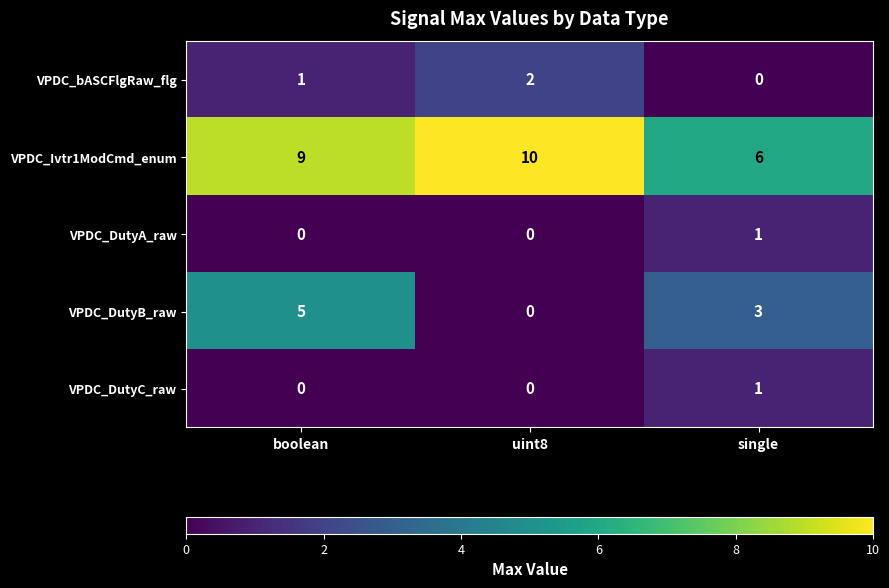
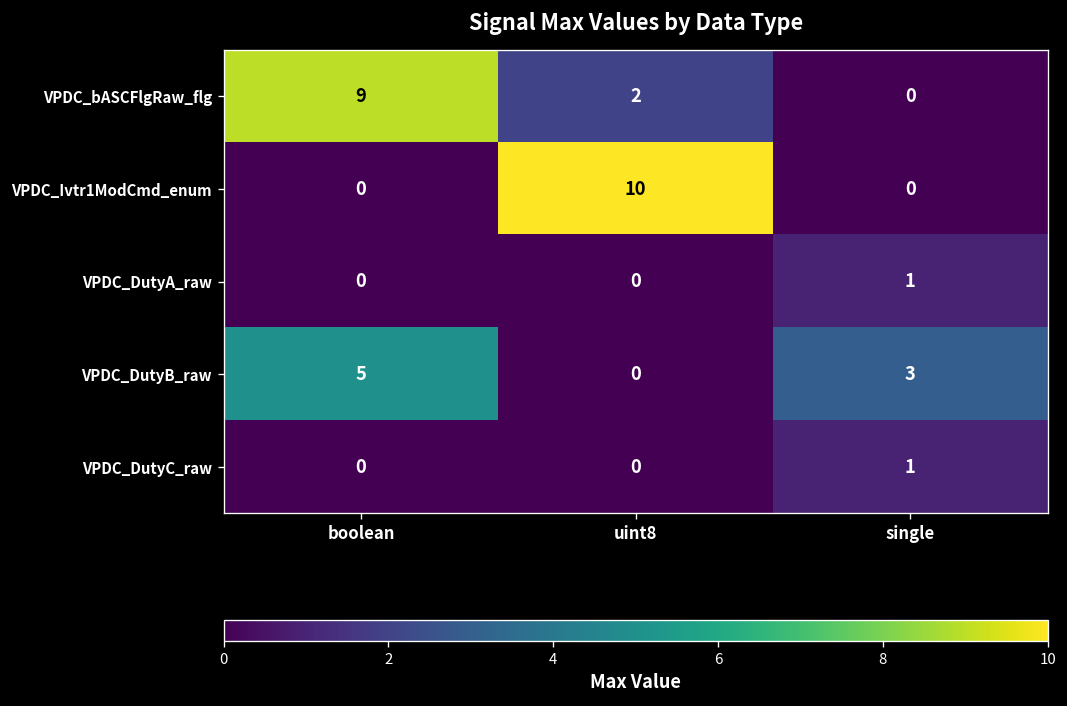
VPDC_bASCFlgRaw_flg, boolean: 1 -> 9
VPDC_Ivtr1ModCmd_enum, boolean: 9 -> 0
VPDC_Ivtr1ModCmd_enum, single: 6 -> 0
